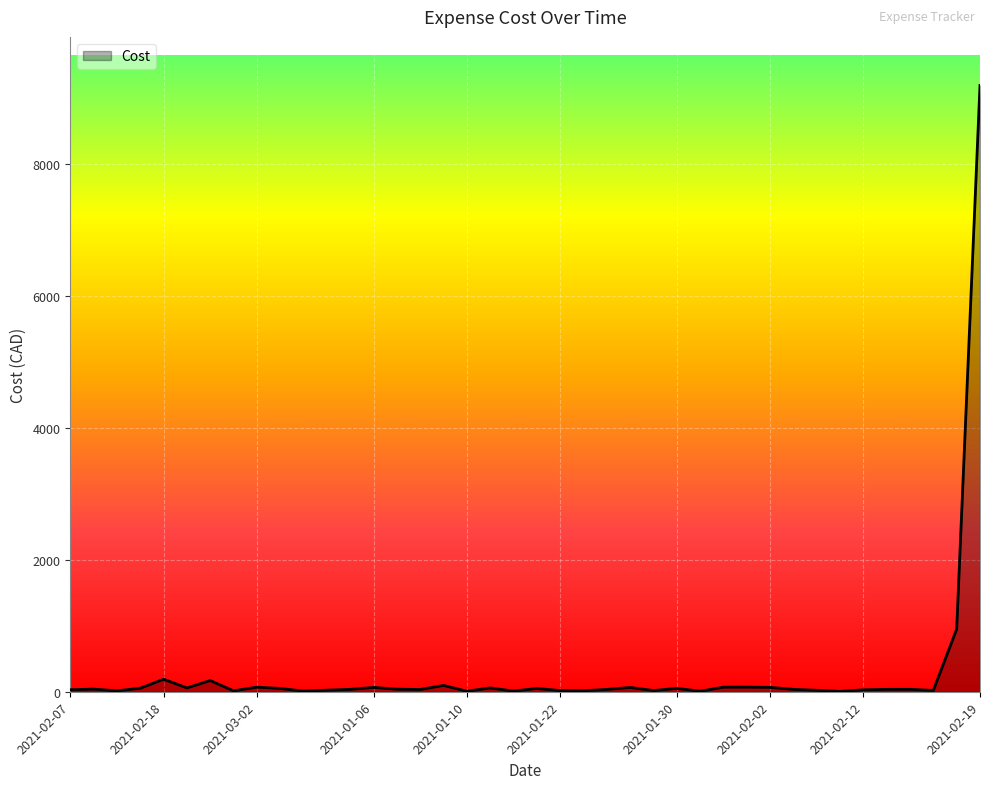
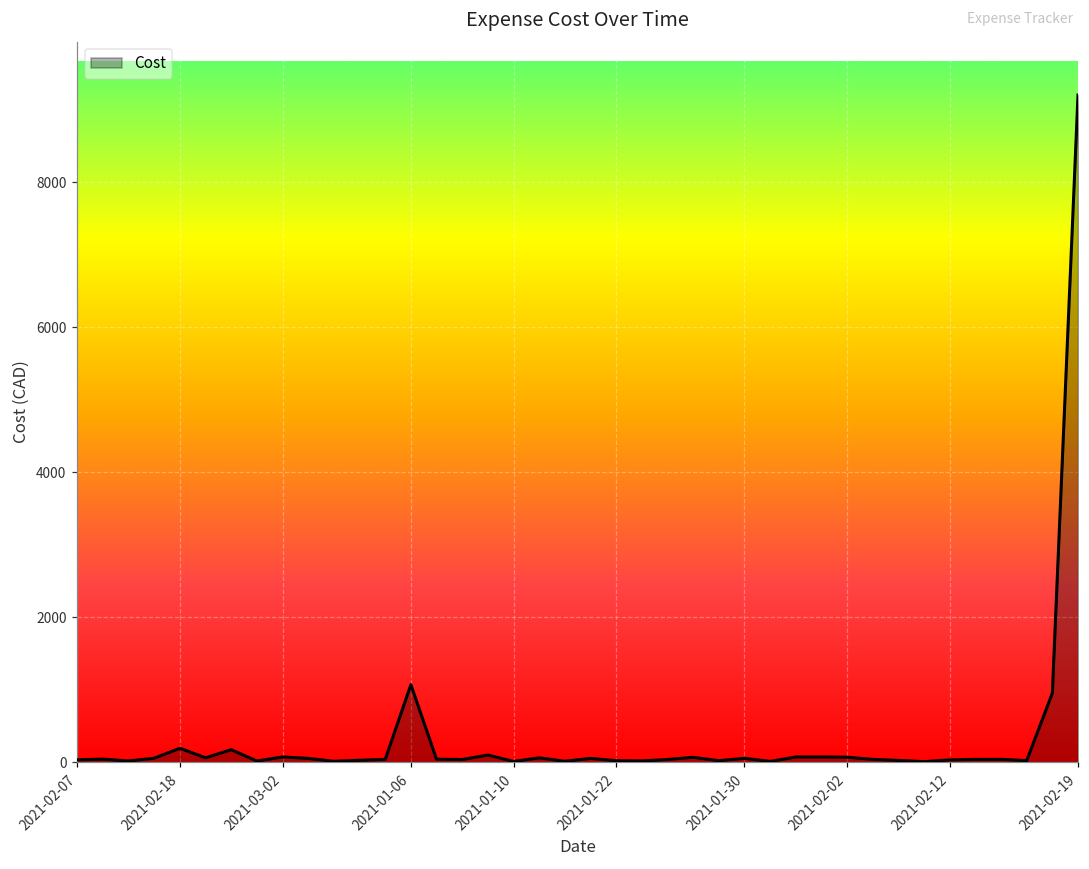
2021-01-06: 100 -> 1100
